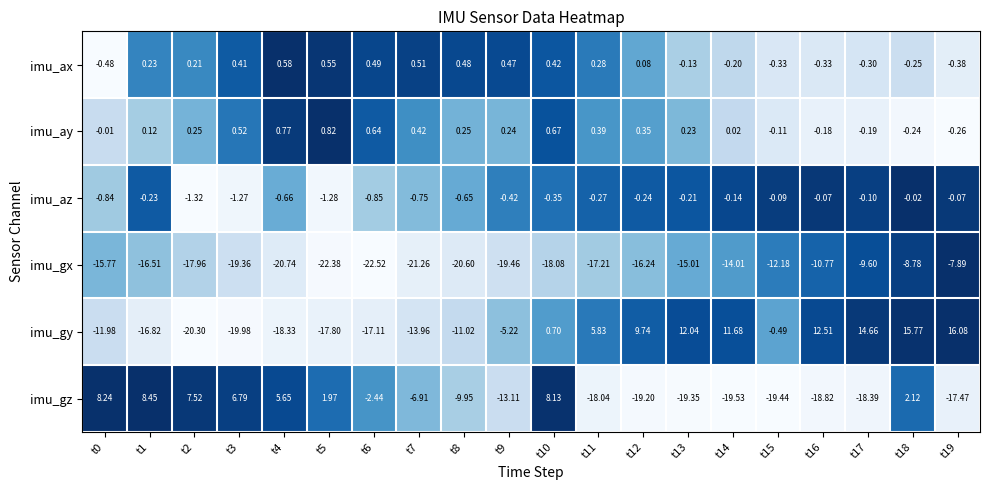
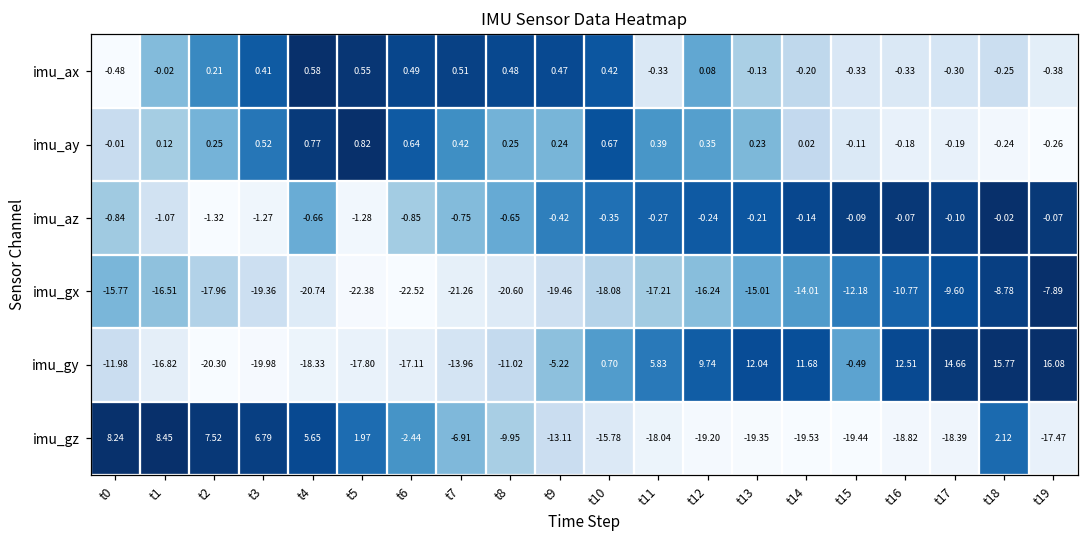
imu_ax, t1: 0.23 -> -0.02
imu_ax, t11: 0.28 -> -0.33
imu_az, t1: -0.23 -> -1.07
imu_gz, t10: 8.13 -> -15.78
